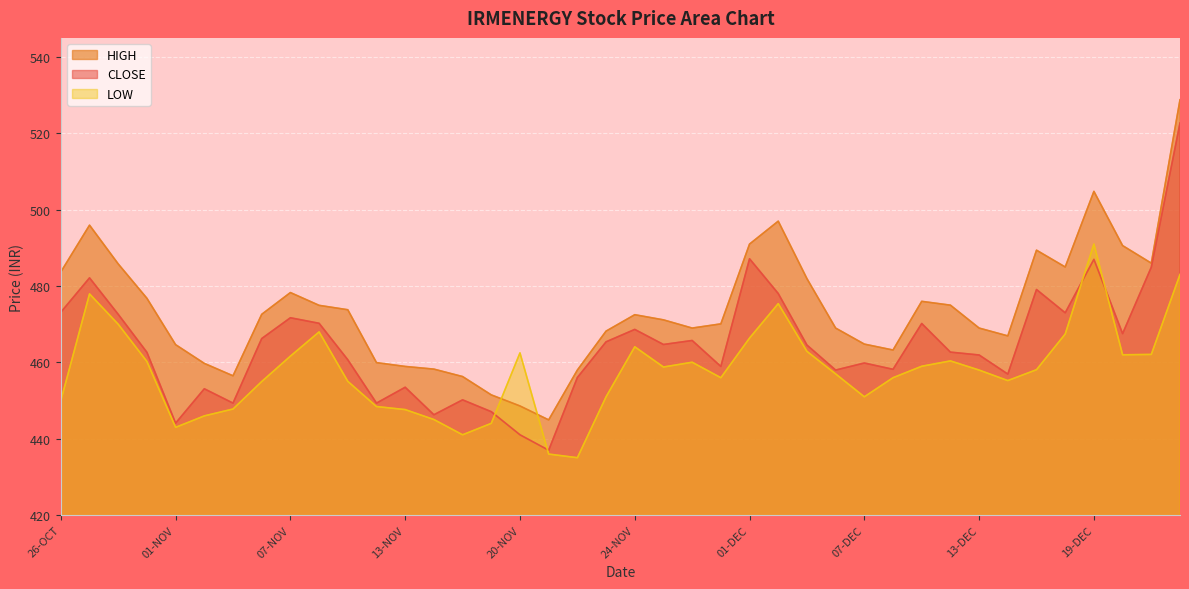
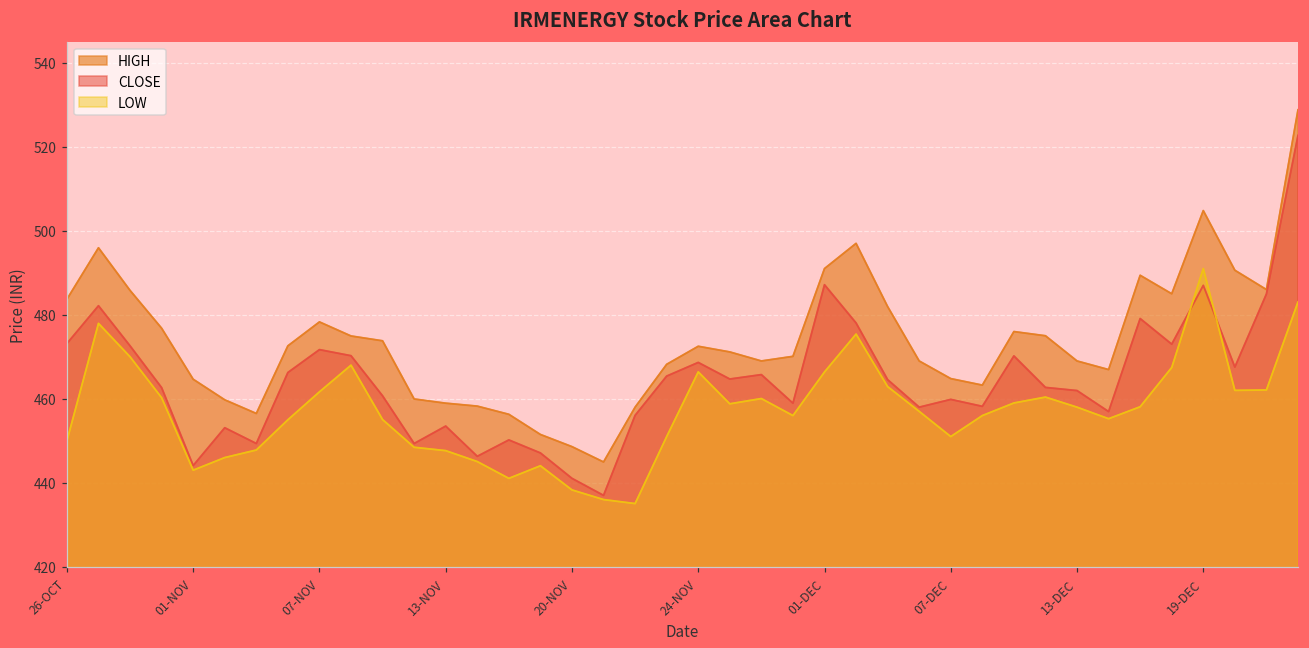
LOW, 20-NOV: 463 -> 438
LOW, 24-NOV: 464 -> 466
